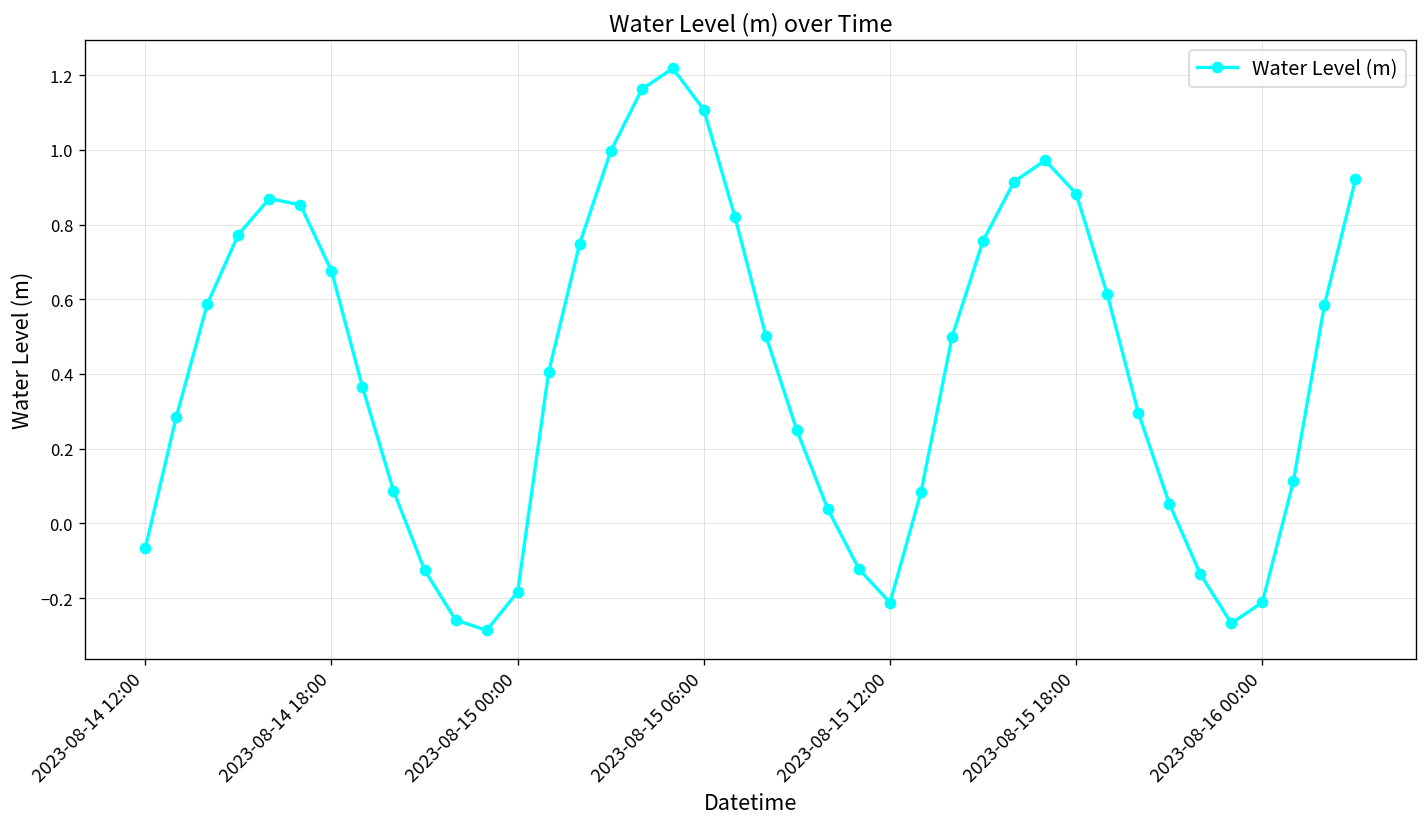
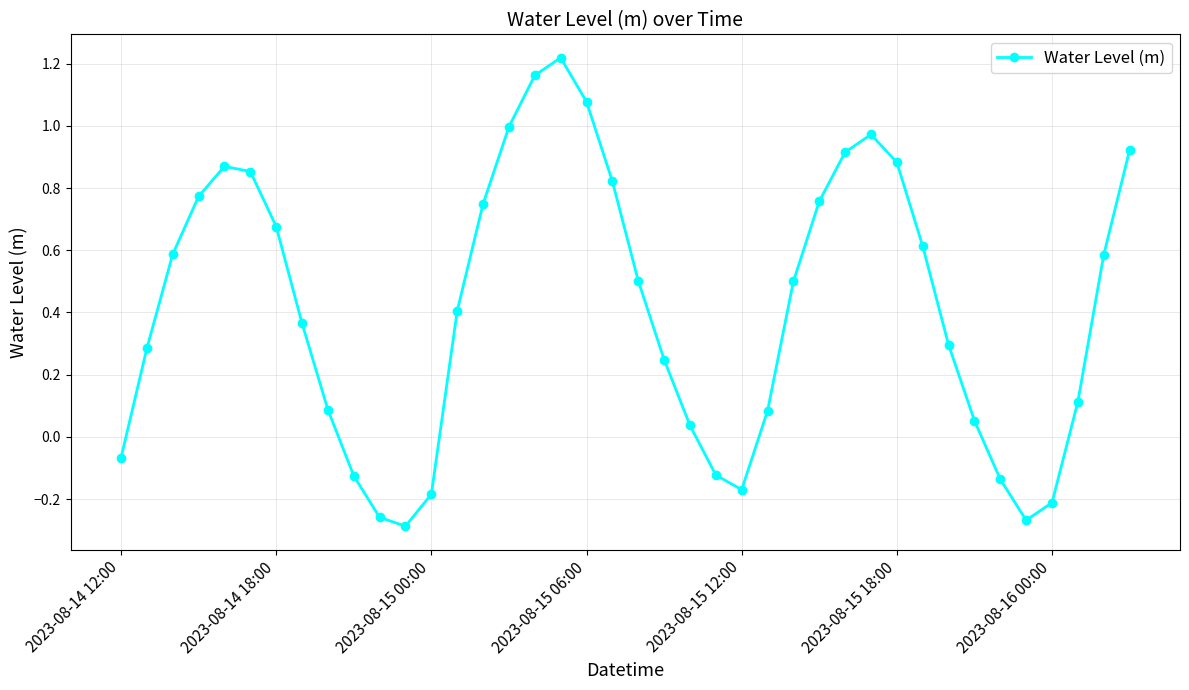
2023-08-15 06:00: 1.11 -> 1.08
2023-08-15 12:00: -0.21 -> -0.17
